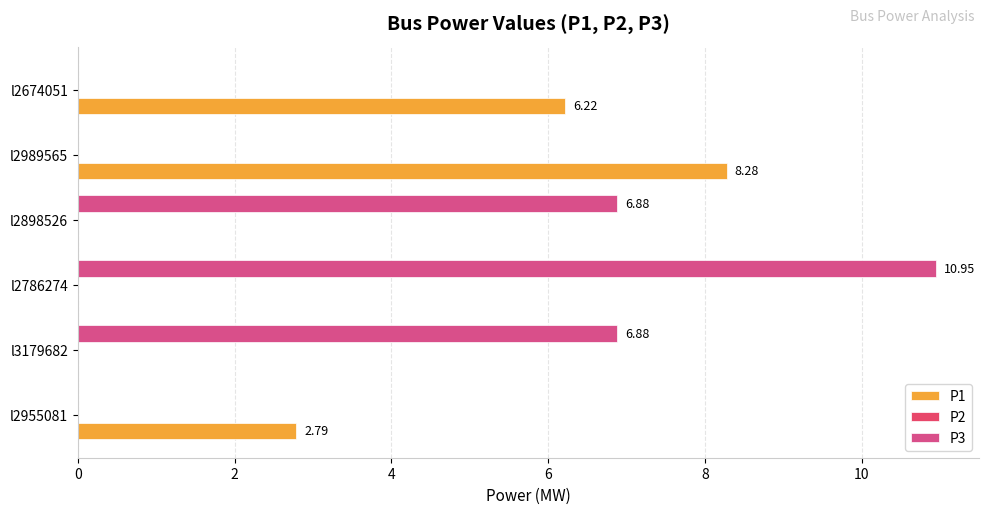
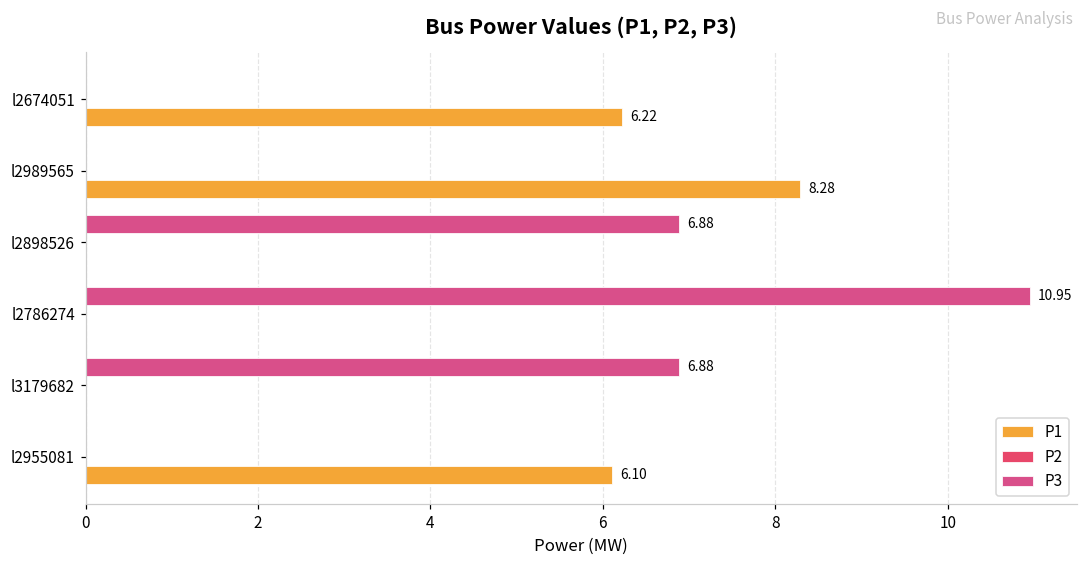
P1, l2955081: 2.79 -> 6.10
